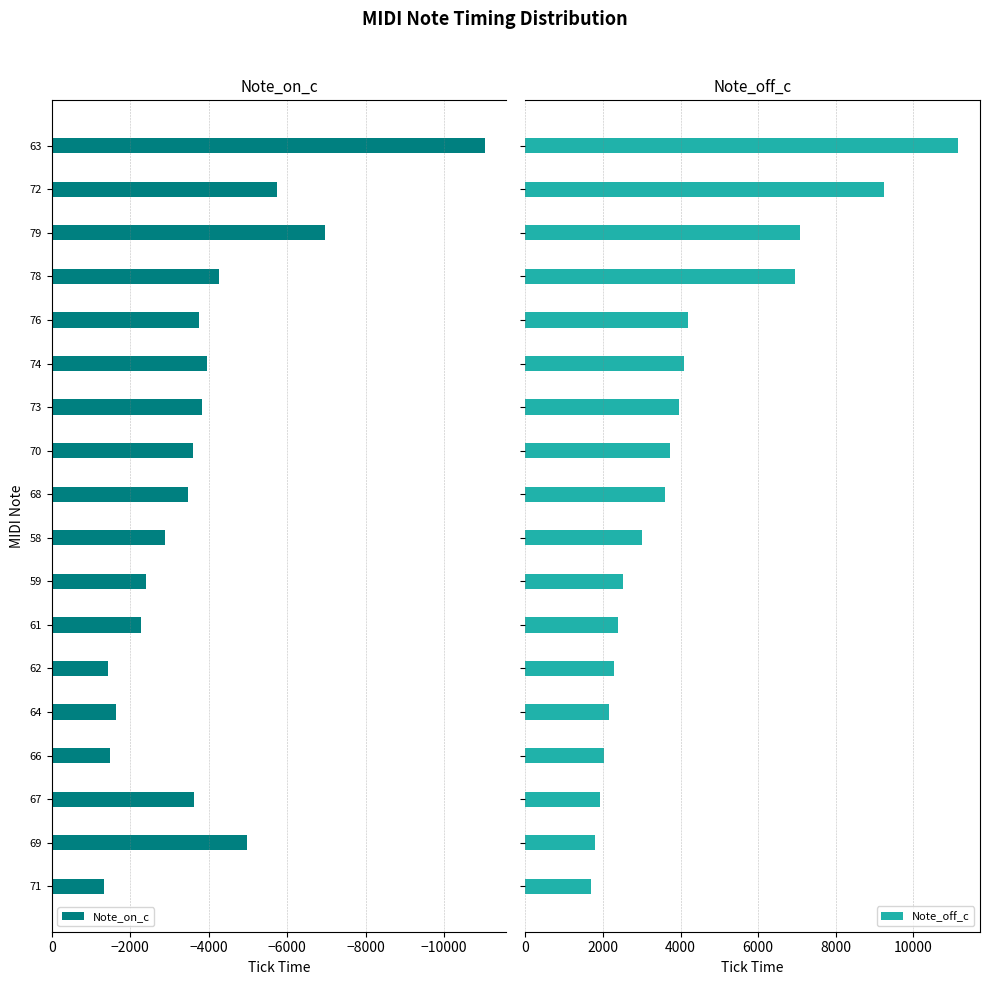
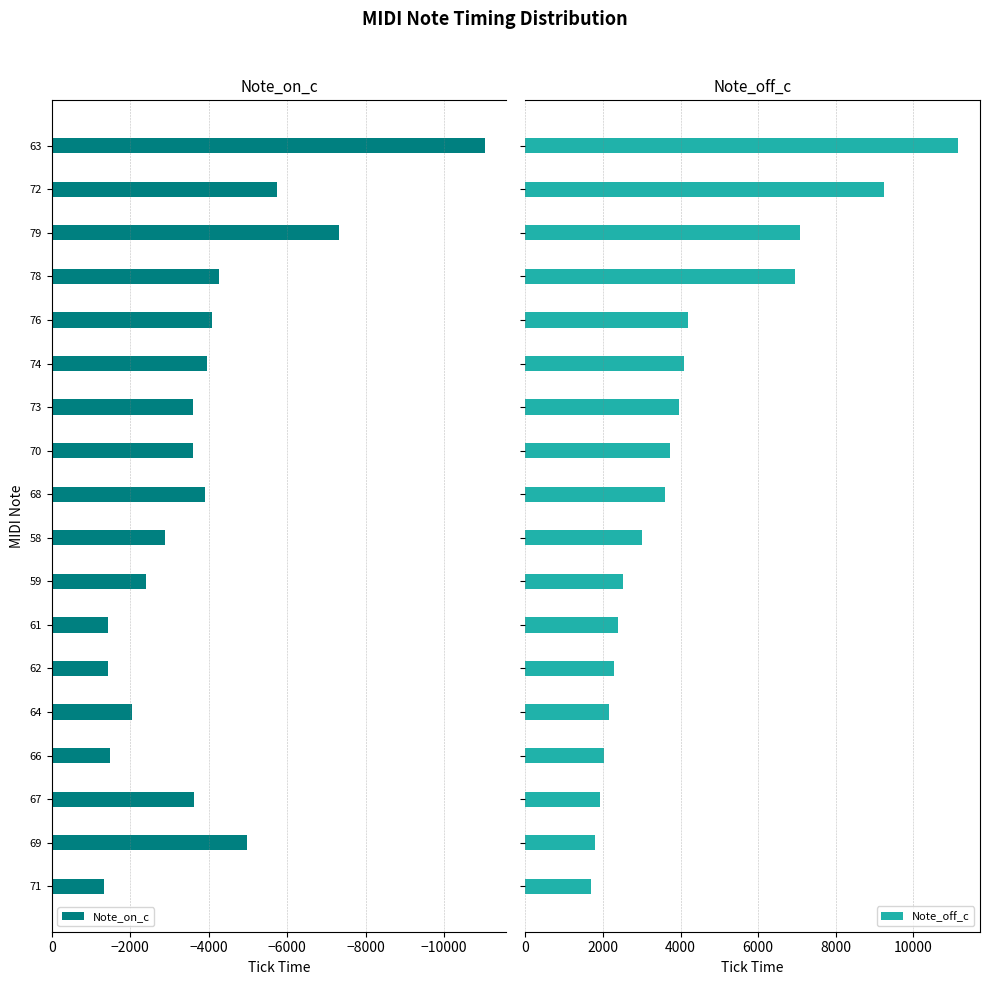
Note_on_c, 79: -7000 -> -7300
Note_on_c, 76: -3700 -> -4100
Note_on_c, 73: -3800 -> -3600
Note_on_c, 68: -3500 -> -3900
Note_on_c, 61: -2300 -> -1400
Note_on_c, 64: -1600 -> -2000
